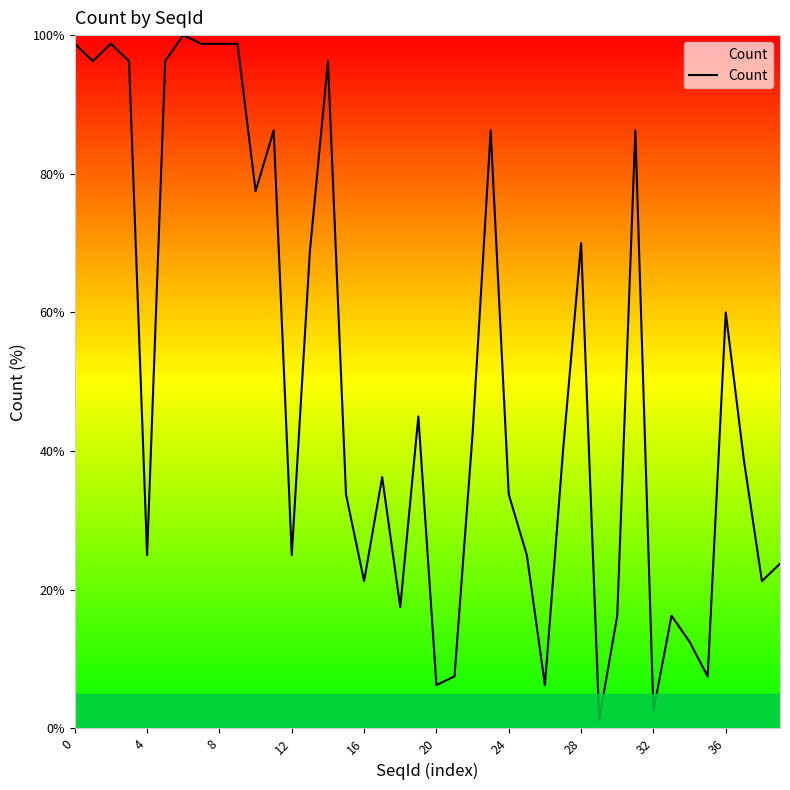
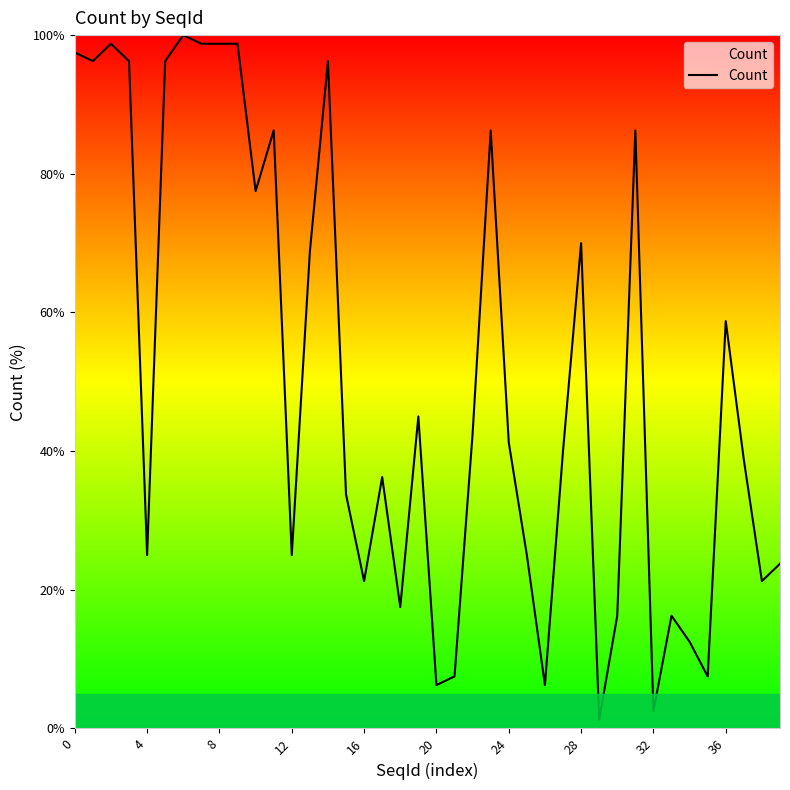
0: 99% -> 98%
24: 34% -> 41%
36: 60% -> 59%
